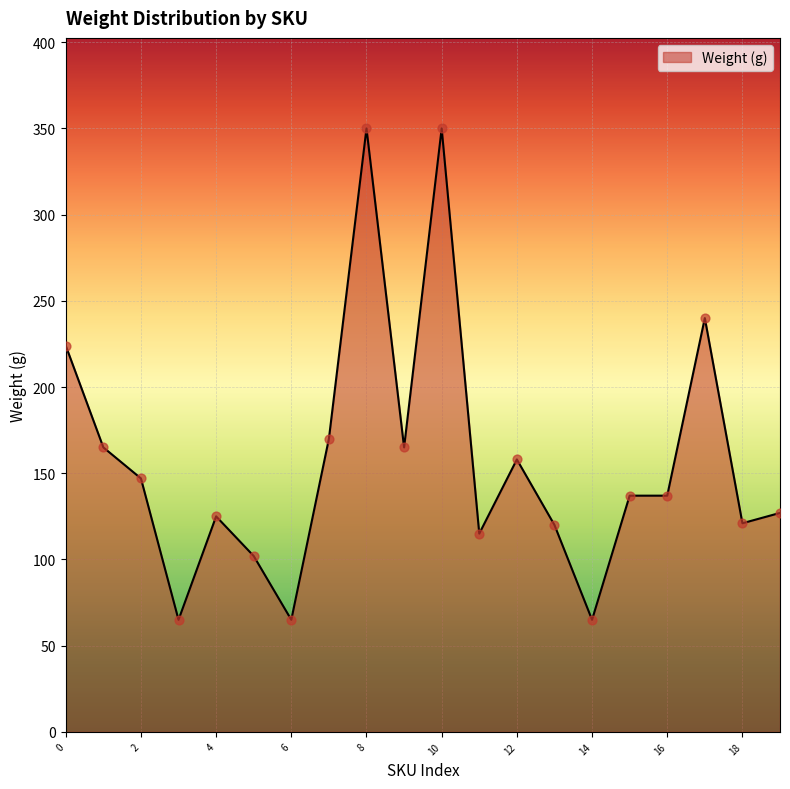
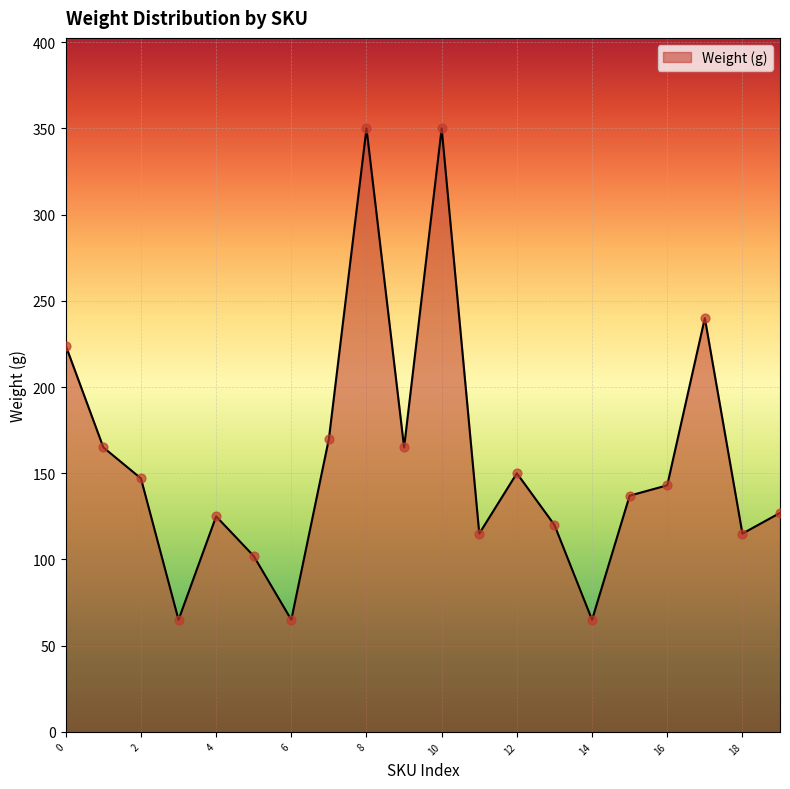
12: 158 -> 150
16: 137 -> 143
18: 121 -> 115
